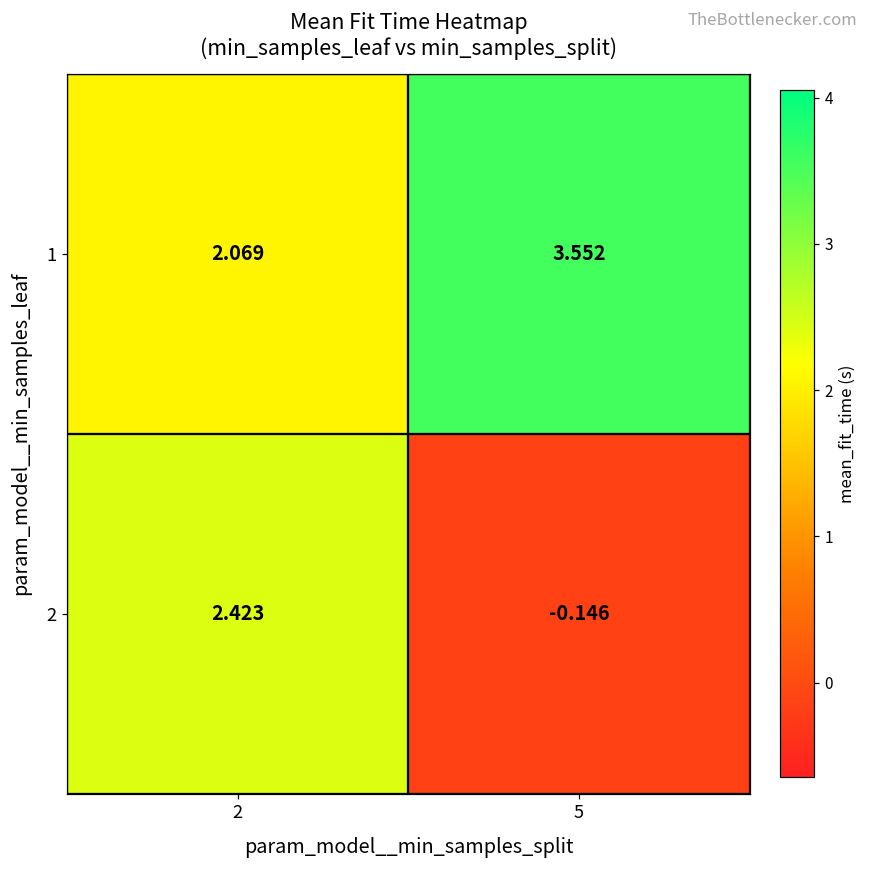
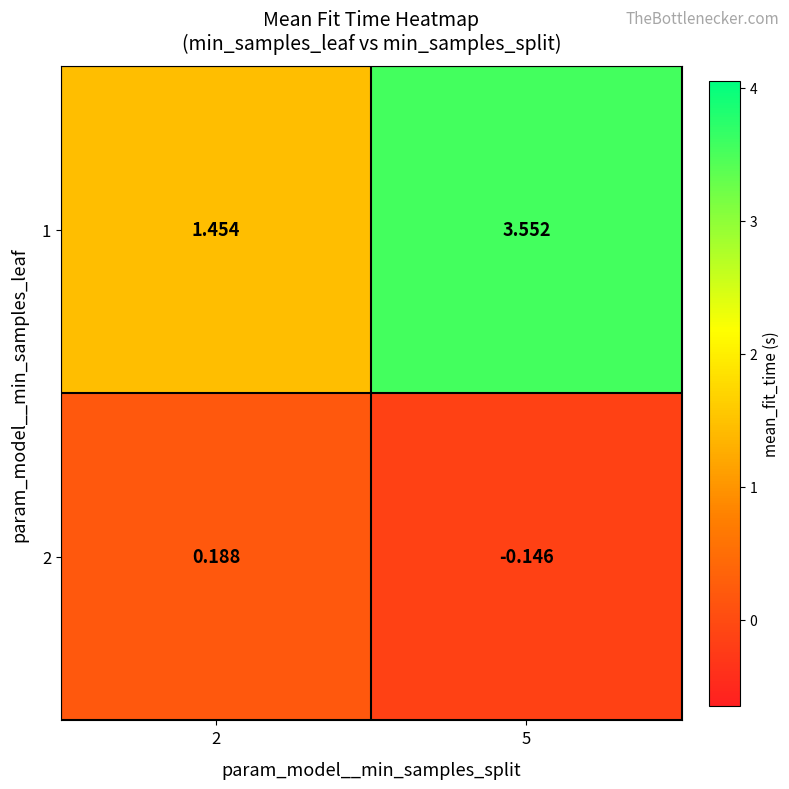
1, 2: 2.069 -> 1.454
2, 2: 2.423 -> 0.188
